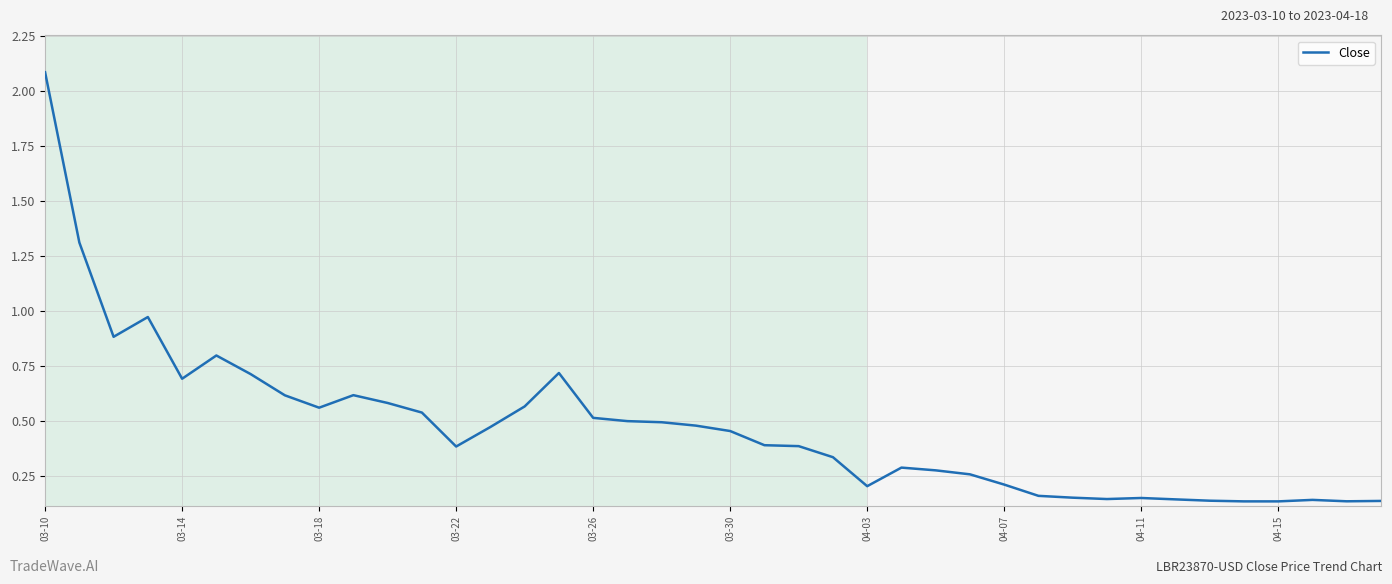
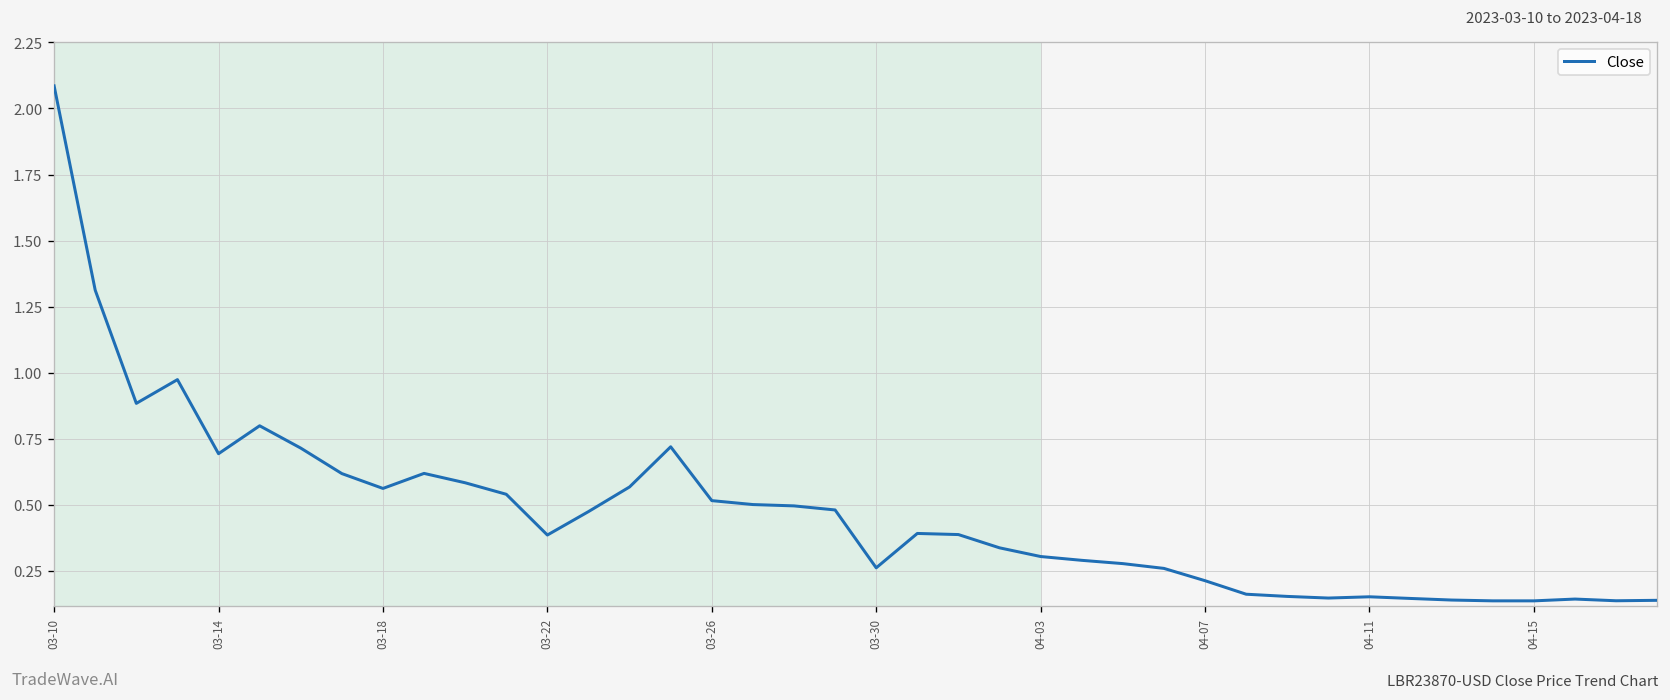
03-30: 0.46 -> 0.26
04-03: 0.21 -> 0.30
